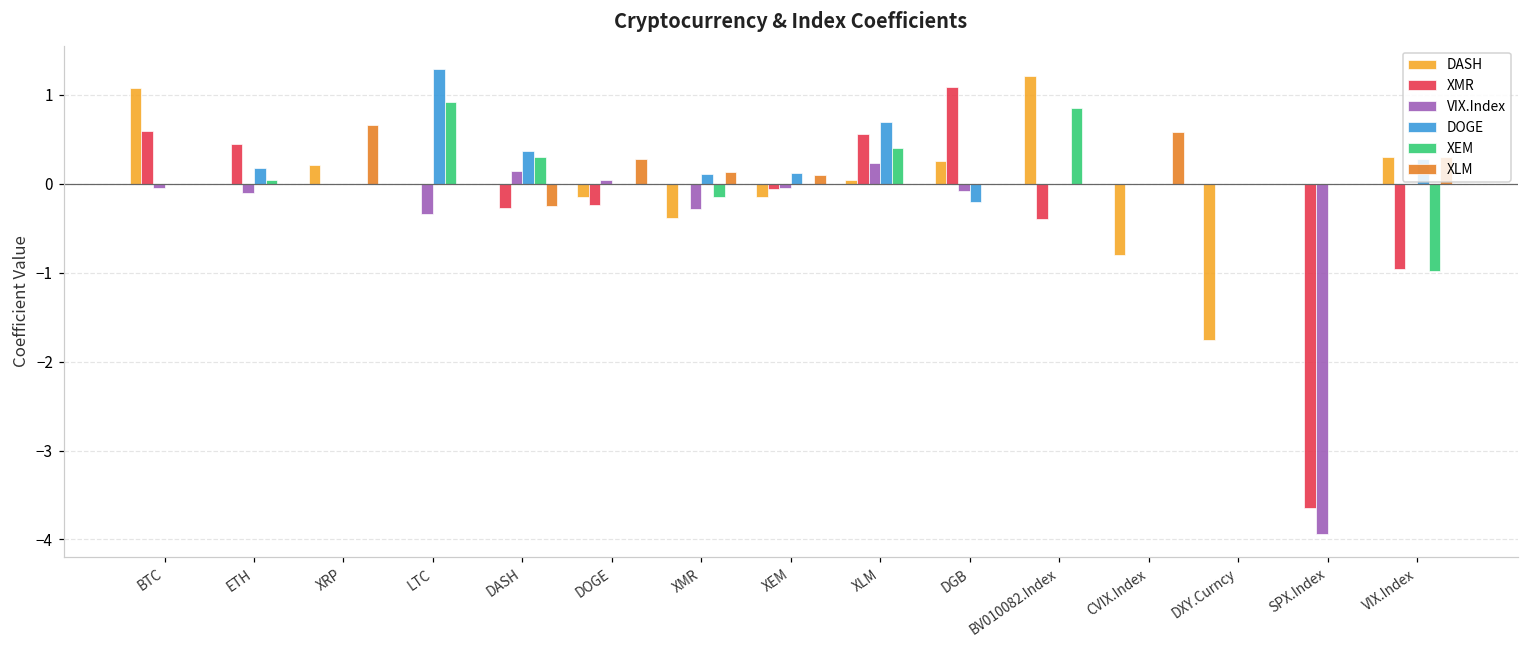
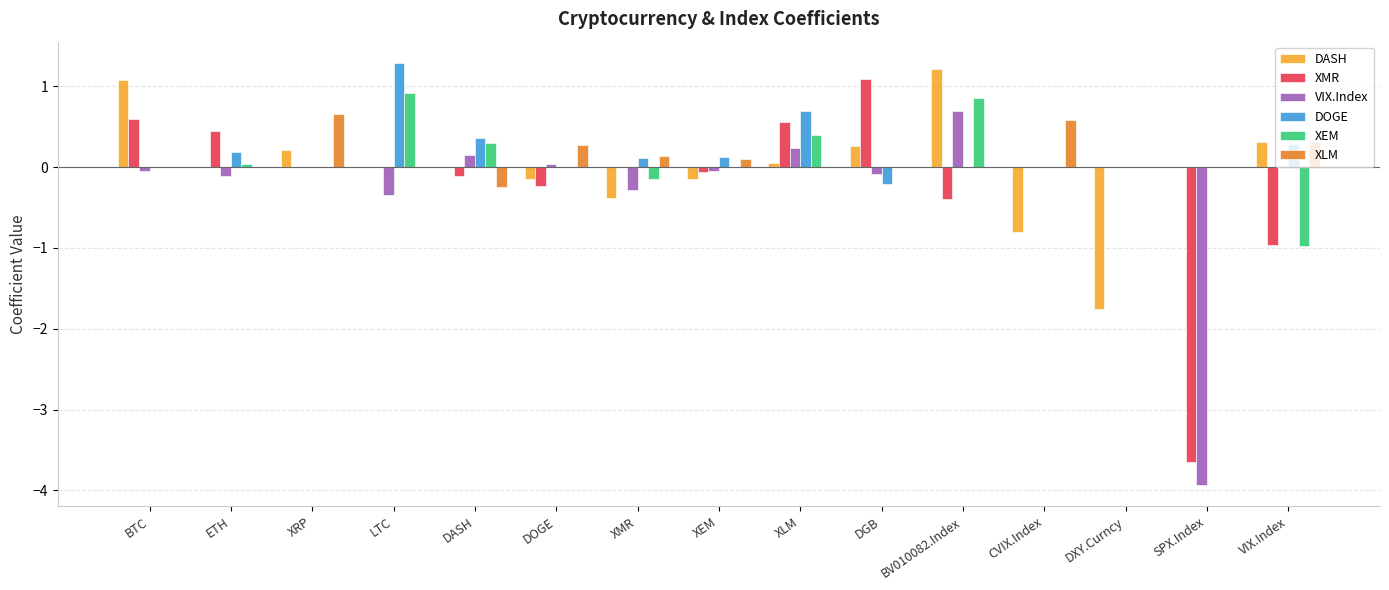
XMR, DASH: -0.3 -> -0.1
VIX.Index, BV010082.Index: 0.0 -> 0.7
